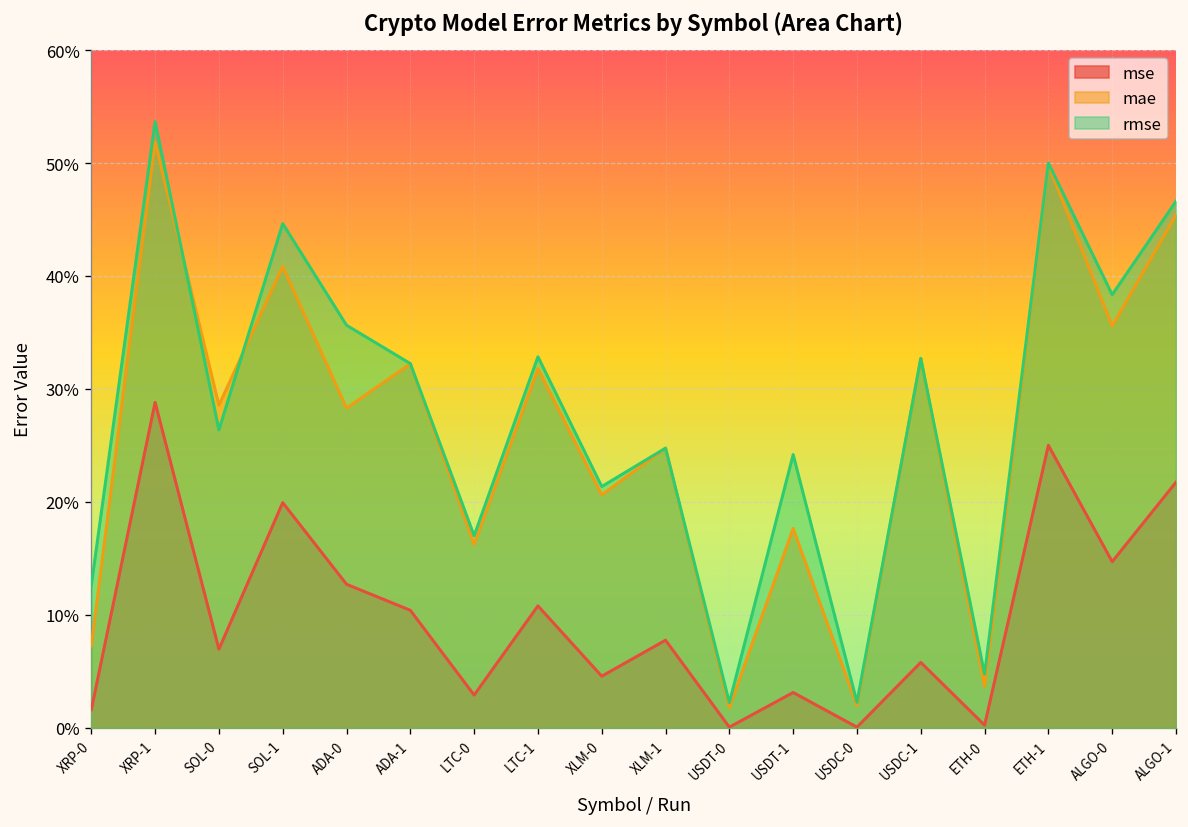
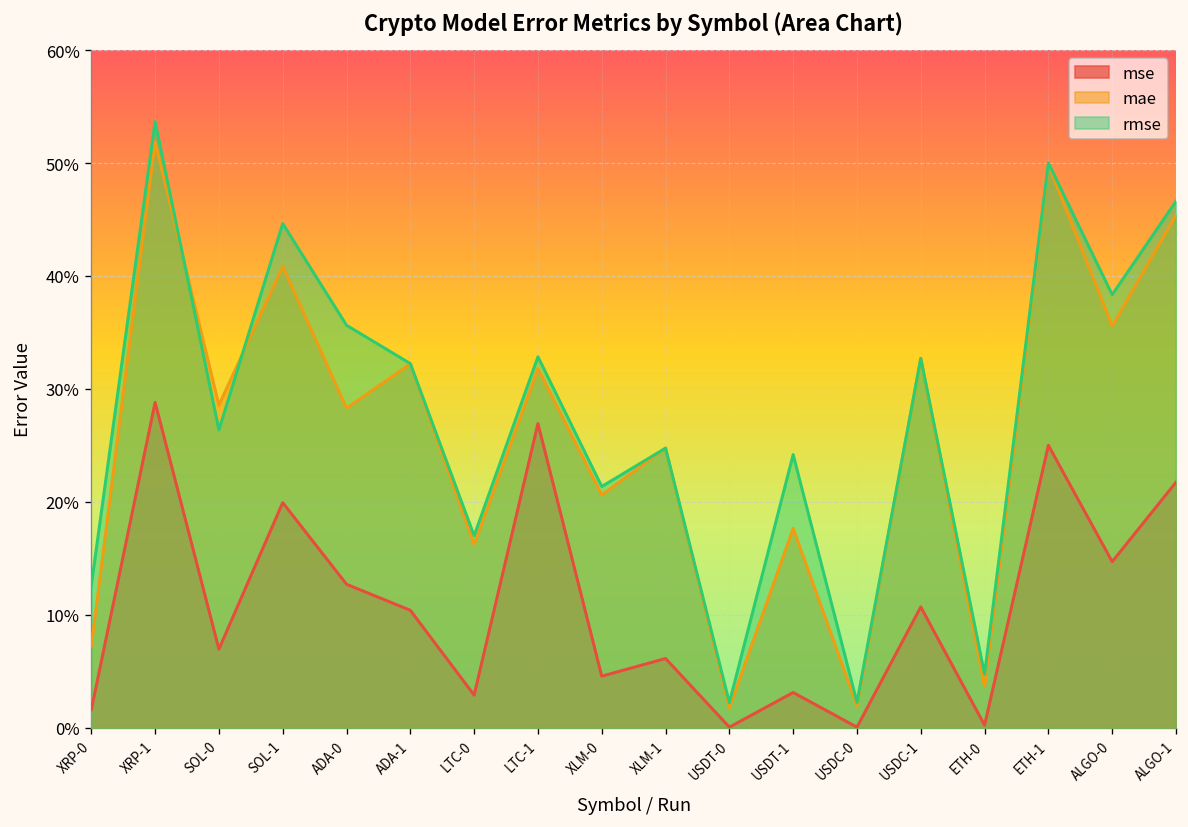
mse, LTC-1: 11% -> 27%
mse, XLM-1: 8% -> 6%
mse, USDC-1: 6% -> 11%
